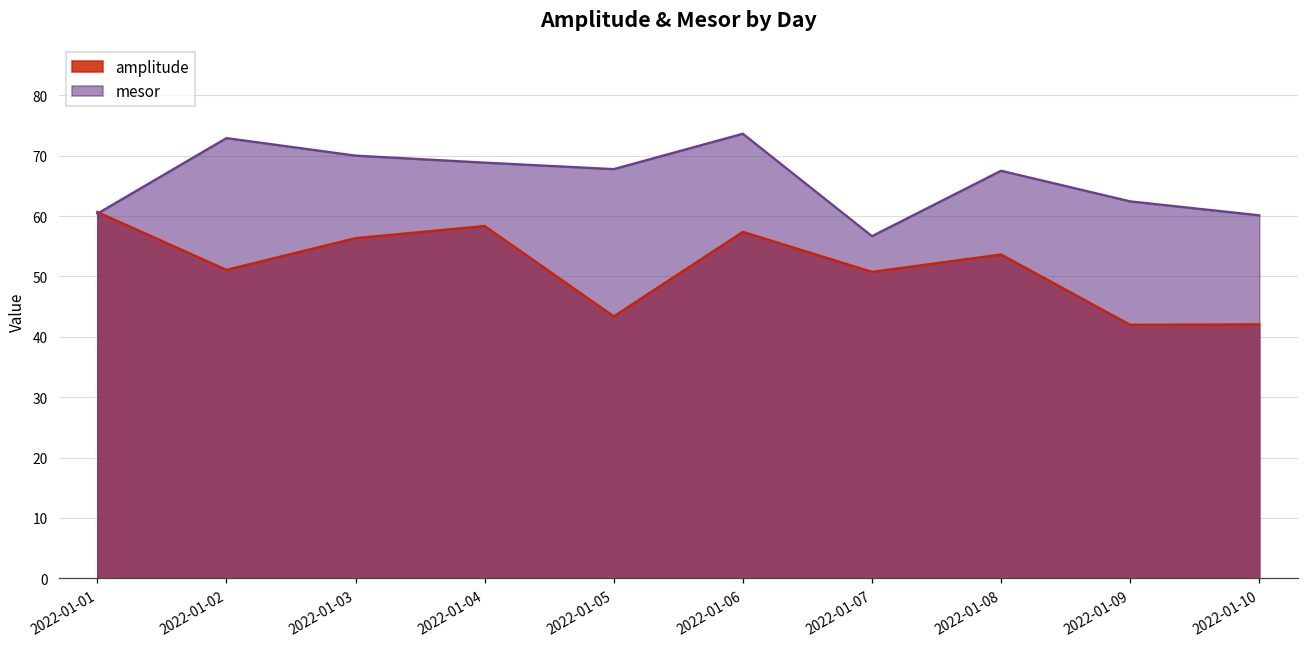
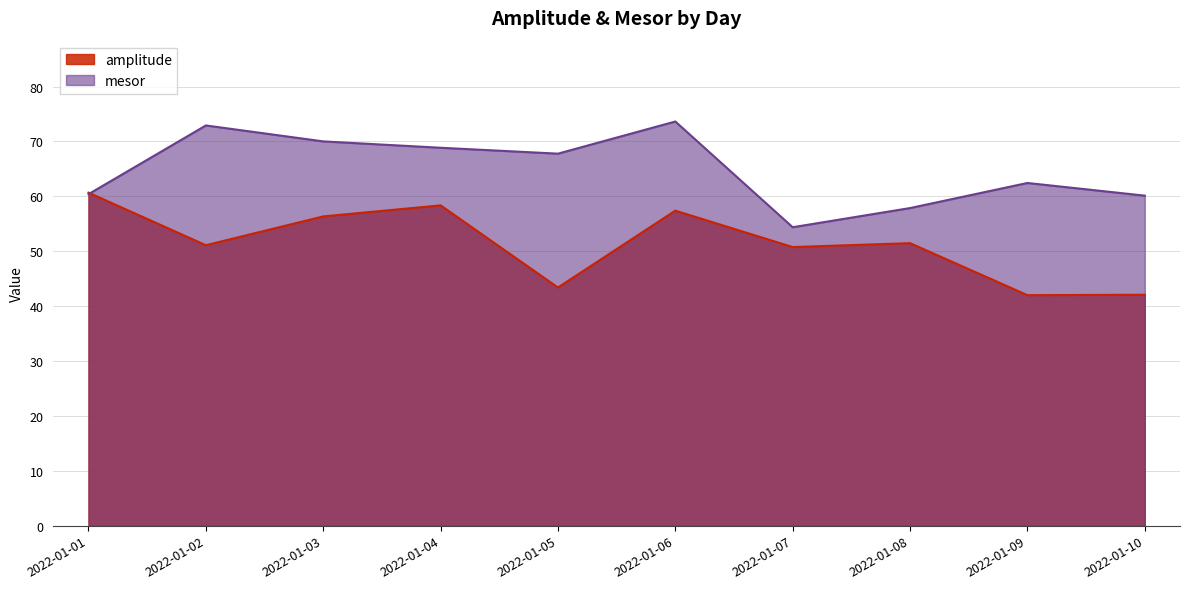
mesor, 2022-01-07: 57 -> 54
amplitude, 2022-01-08: 54 -> 51
mesor, 2022-01-08: 67 -> 58
